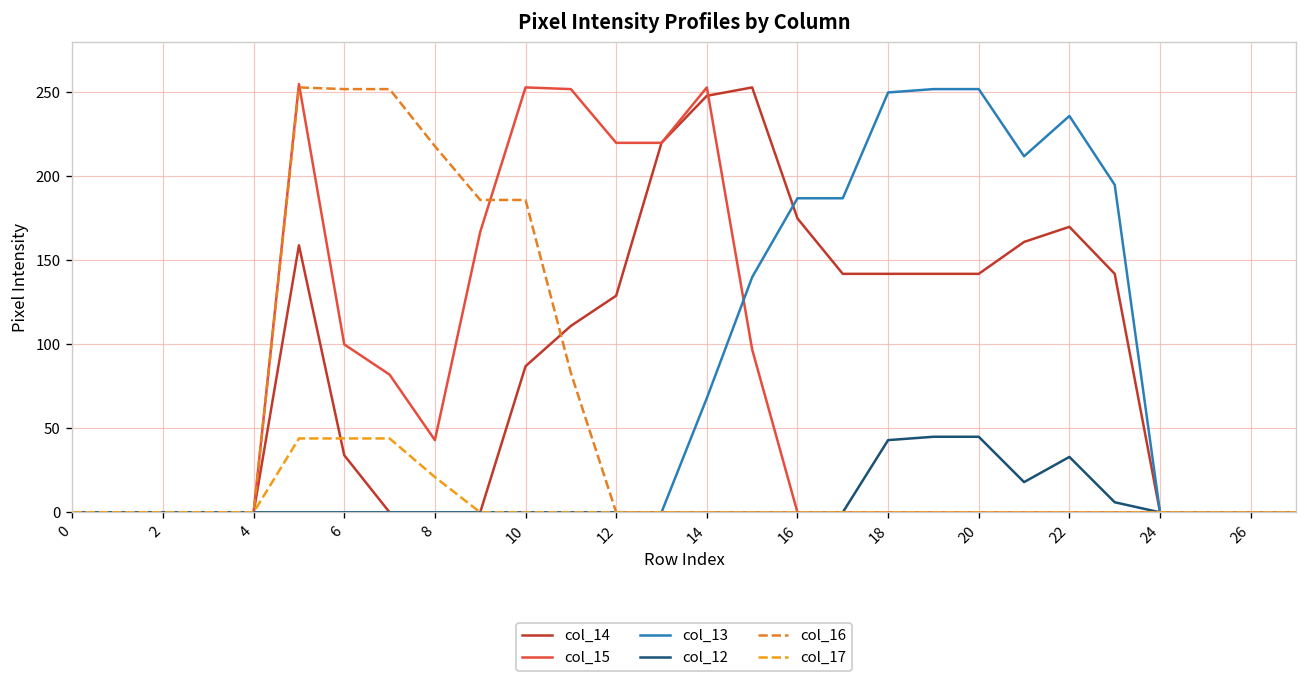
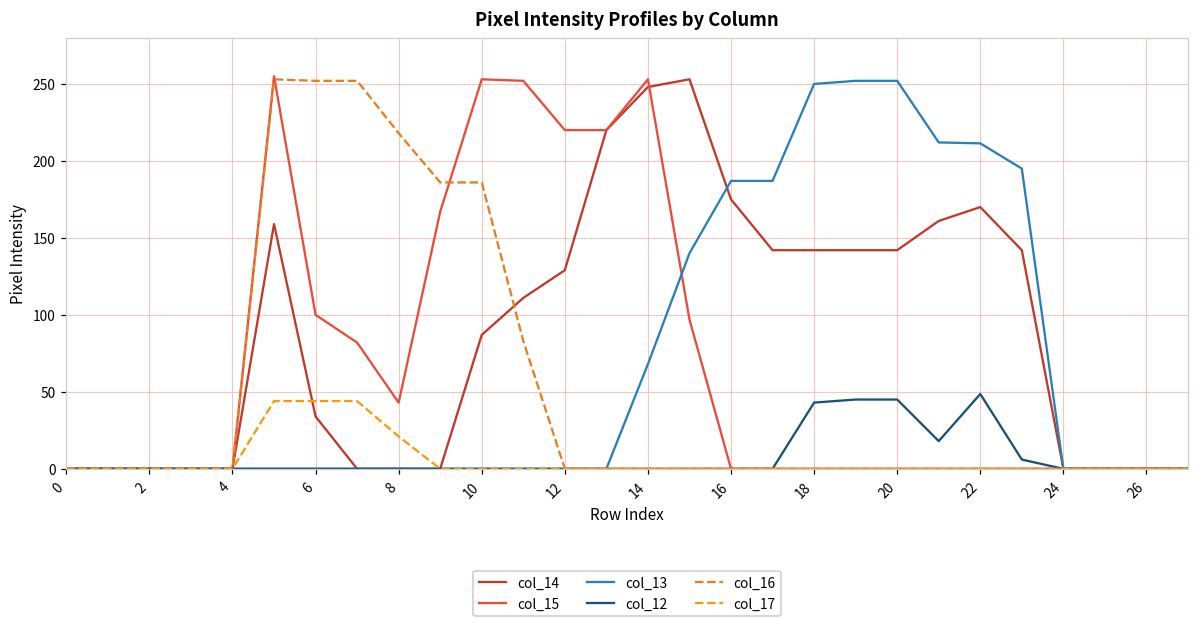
col_13, 22: 236 -> 211
col_12, 22: 33 -> 49
